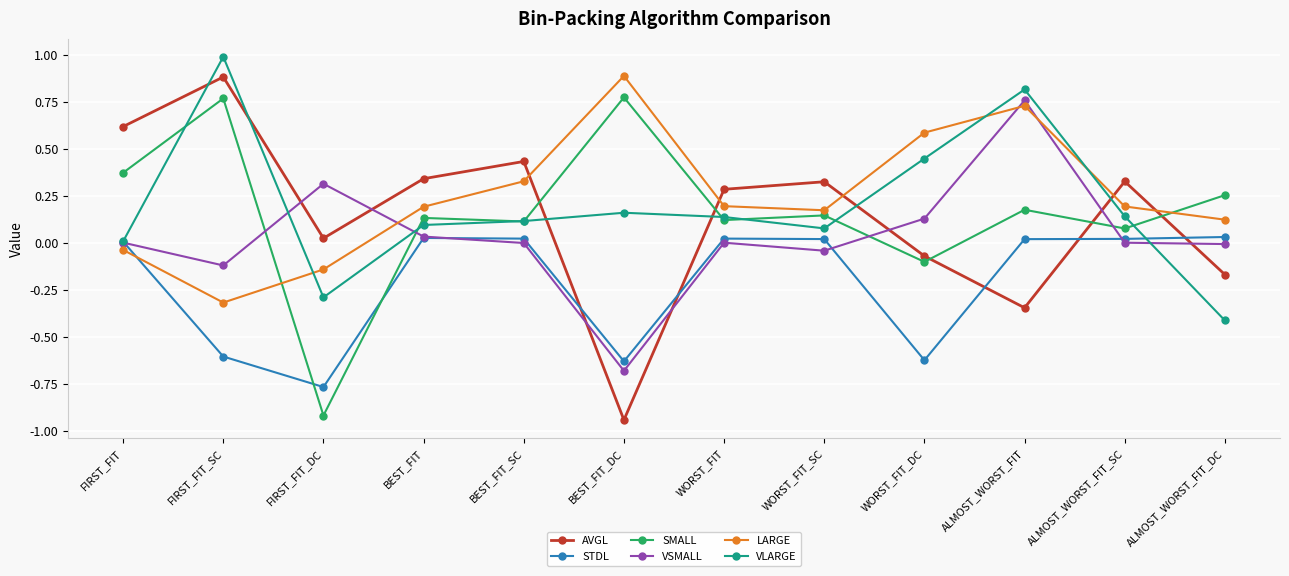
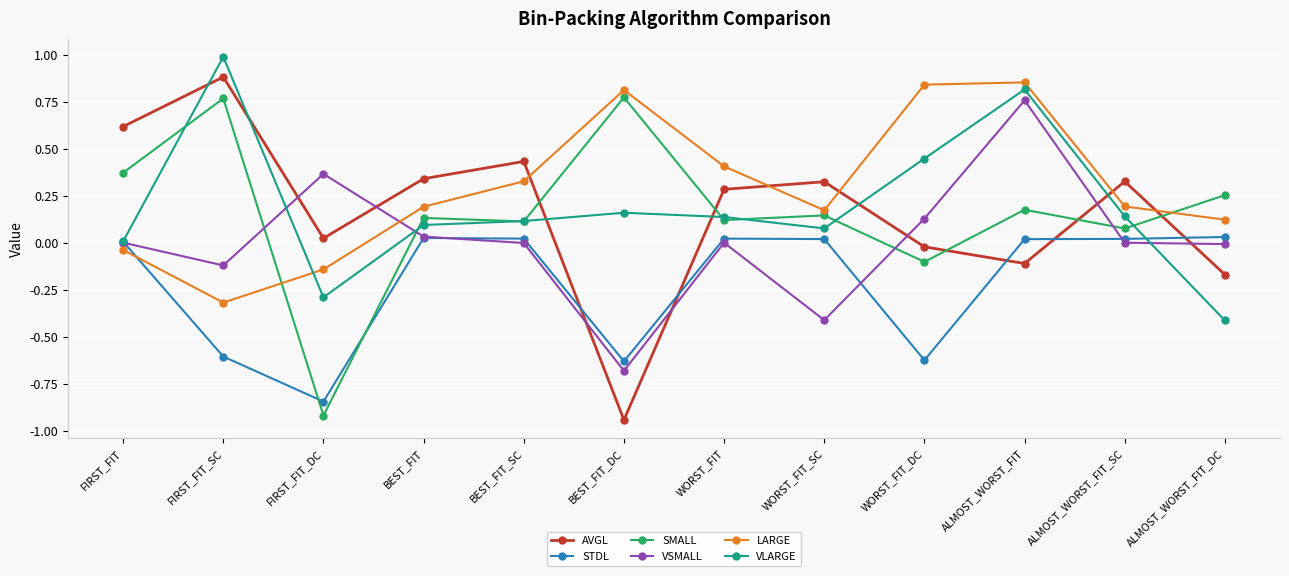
STDL, FIRST_FIT_DC: -0.77 -> -0.85
VSMALL, FIRST_FIT_DC: 0.31 -> 0.37
LARGE, BEST_FIT_DC: 0.89 -> 0.81
LARGE, WORST_FIT: 0.19 -> 0.41
VSMALL, WORST_FIT_SC: -0.04 -> -0.41
AVGL, WORST_FIT_DC: -0.07 -> -0.02
LARGE, WORST_FIT_DC: 0.59 -> 0.84
AVGL, ALMOST_WORST_FIT: -0.35 -> -0.11
LARGE, ALMOST_WORST_FIT: 0.73 -> 0.85
